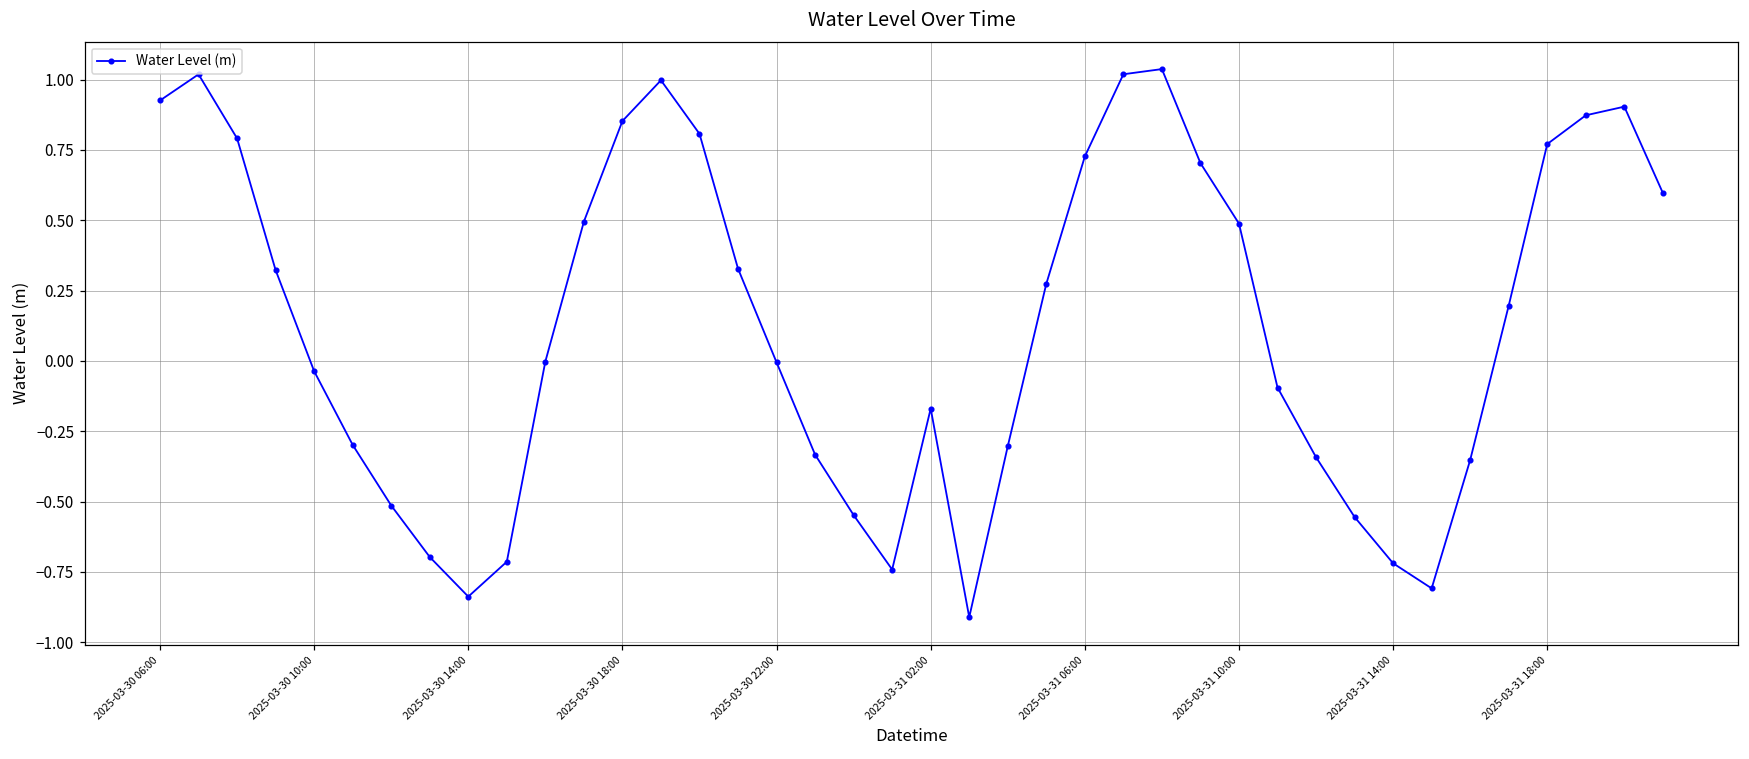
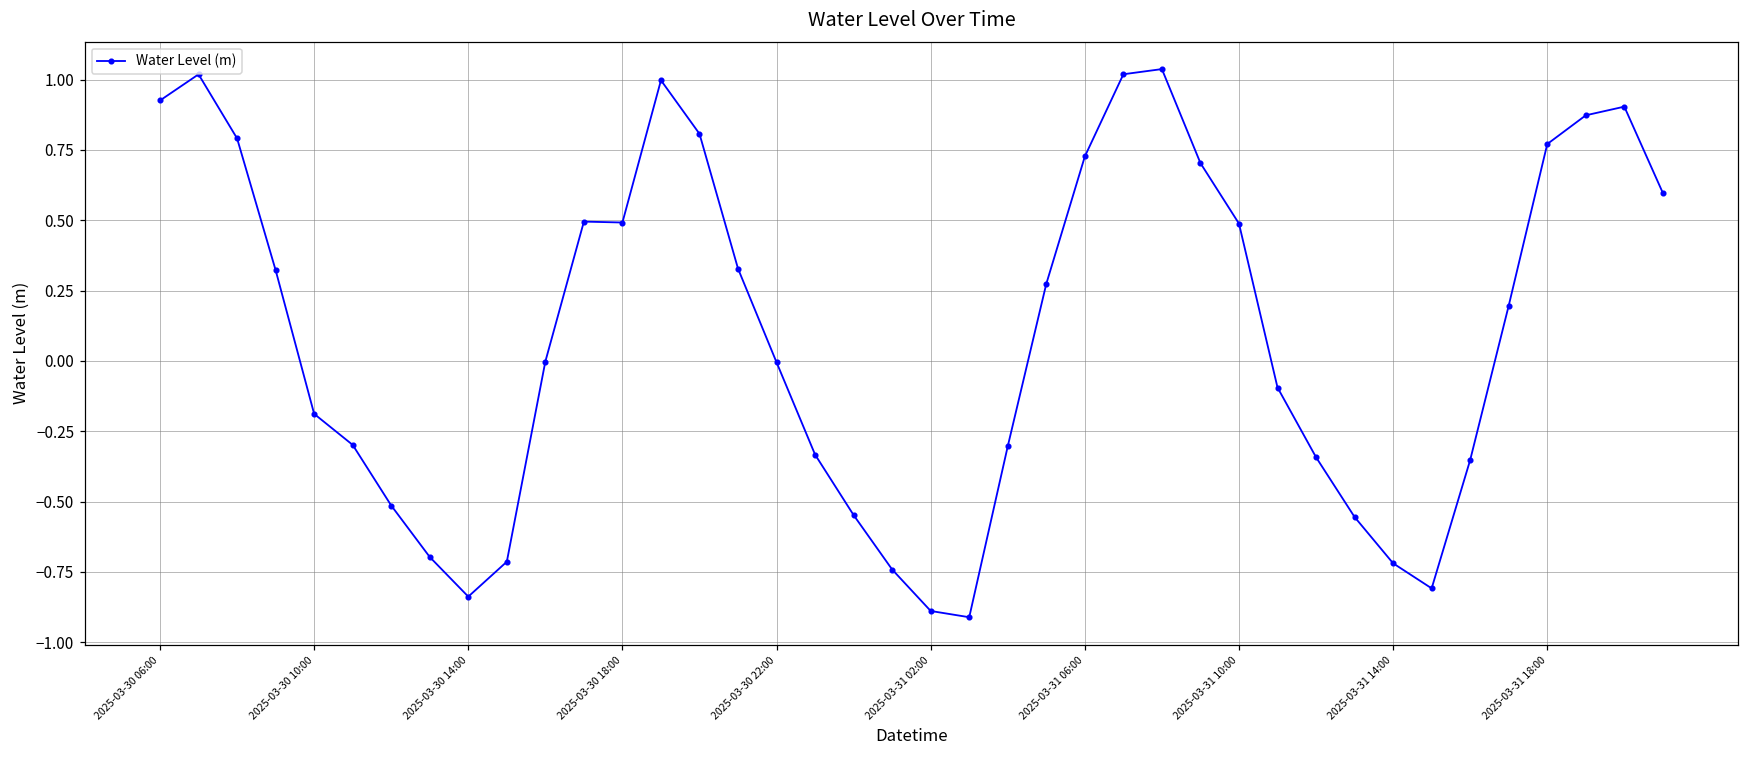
2025-03-30 10:00: -0.04 -> -0.19
2025-03-30 18:00: 0.85 -> 0.49
2025-03-31 02:00: -0.17 -> -0.89
